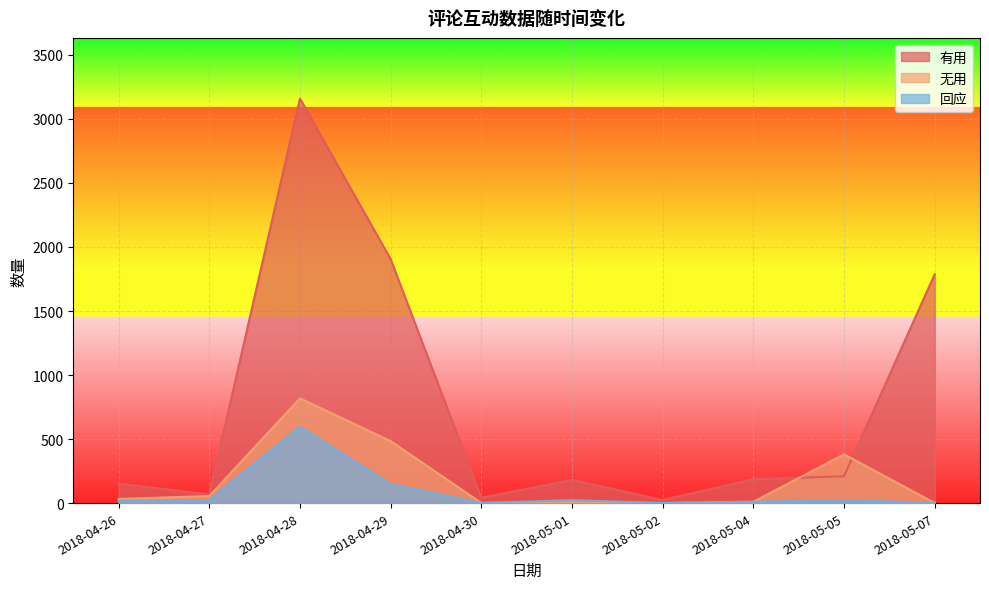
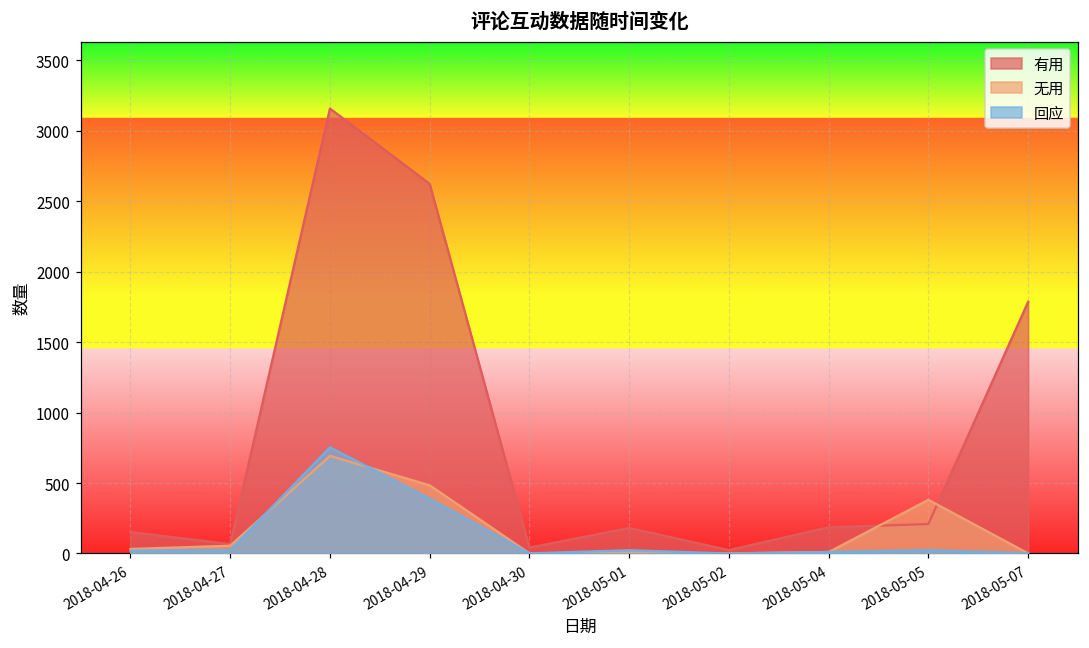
无用, 2018-04-28: 820 -> 690
回应, 2018-04-28: 600 -> 750
有用, 2018-04-29: 1910 -> 2620
回应, 2018-04-29: 150 -> 390
